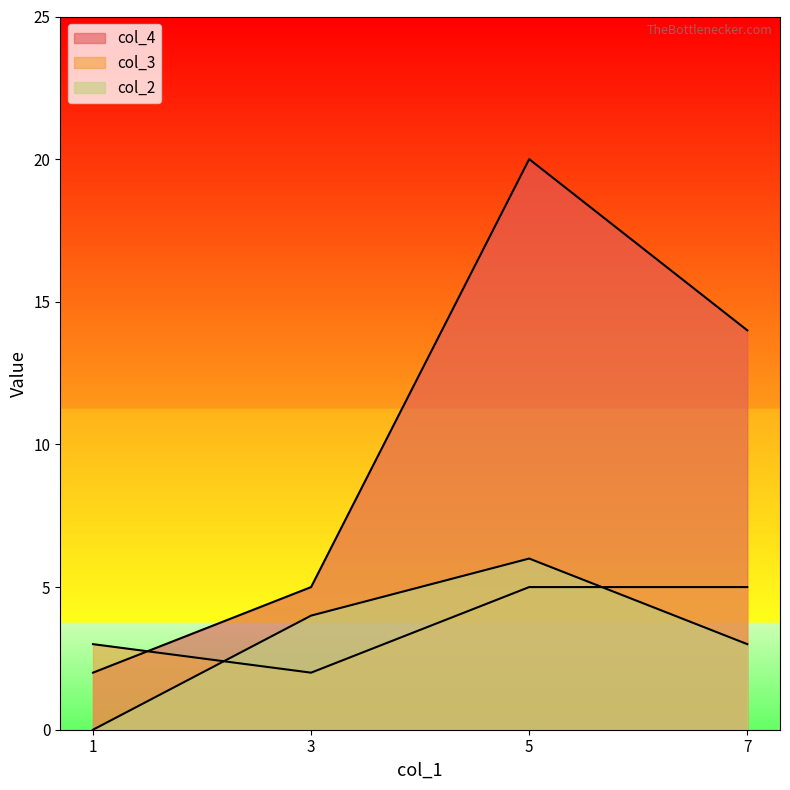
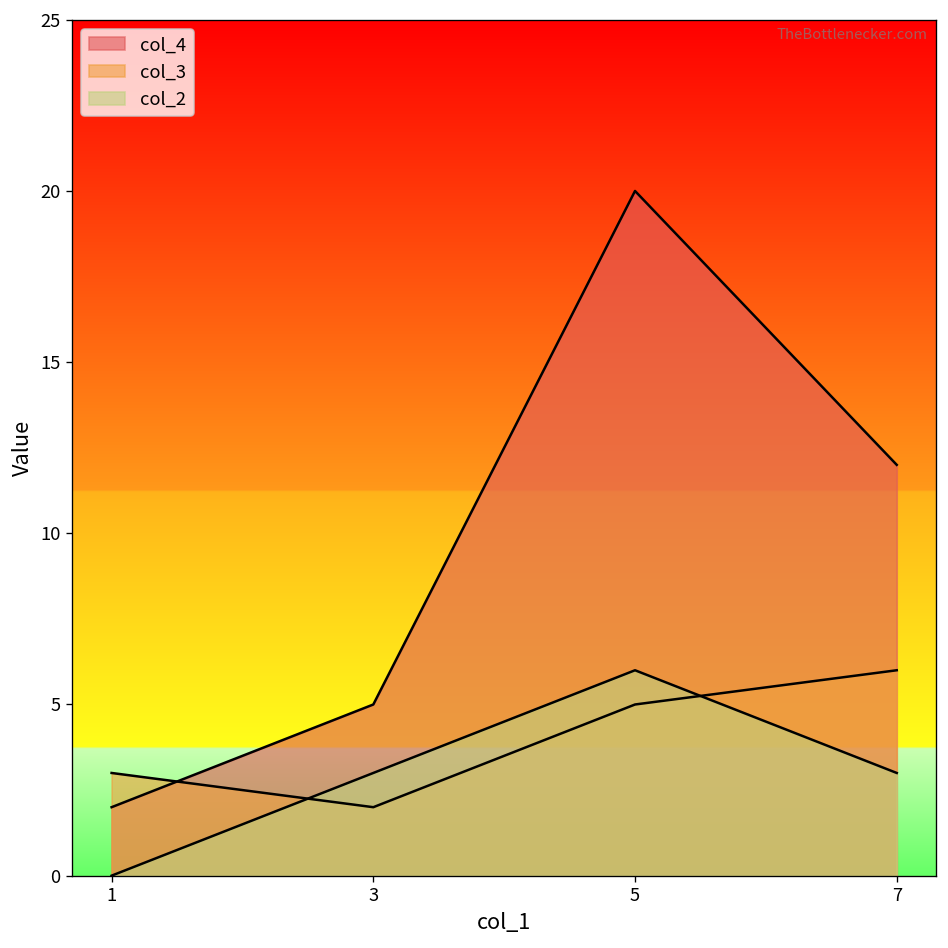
col_2, 3: 4 -> 3
col_4, 7: 14 -> 12
col_3, 7: 5 -> 6
